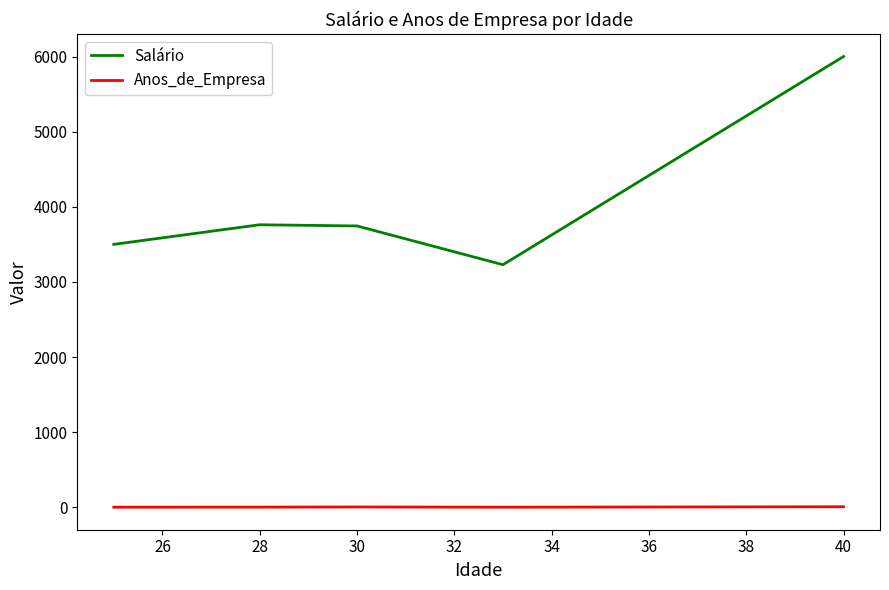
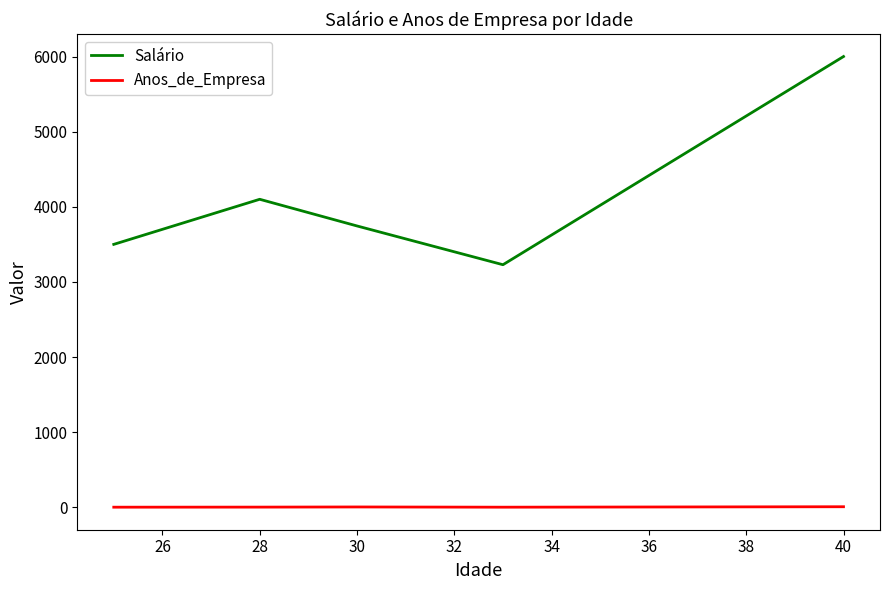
Salário, 28: 3800 -> 4100
